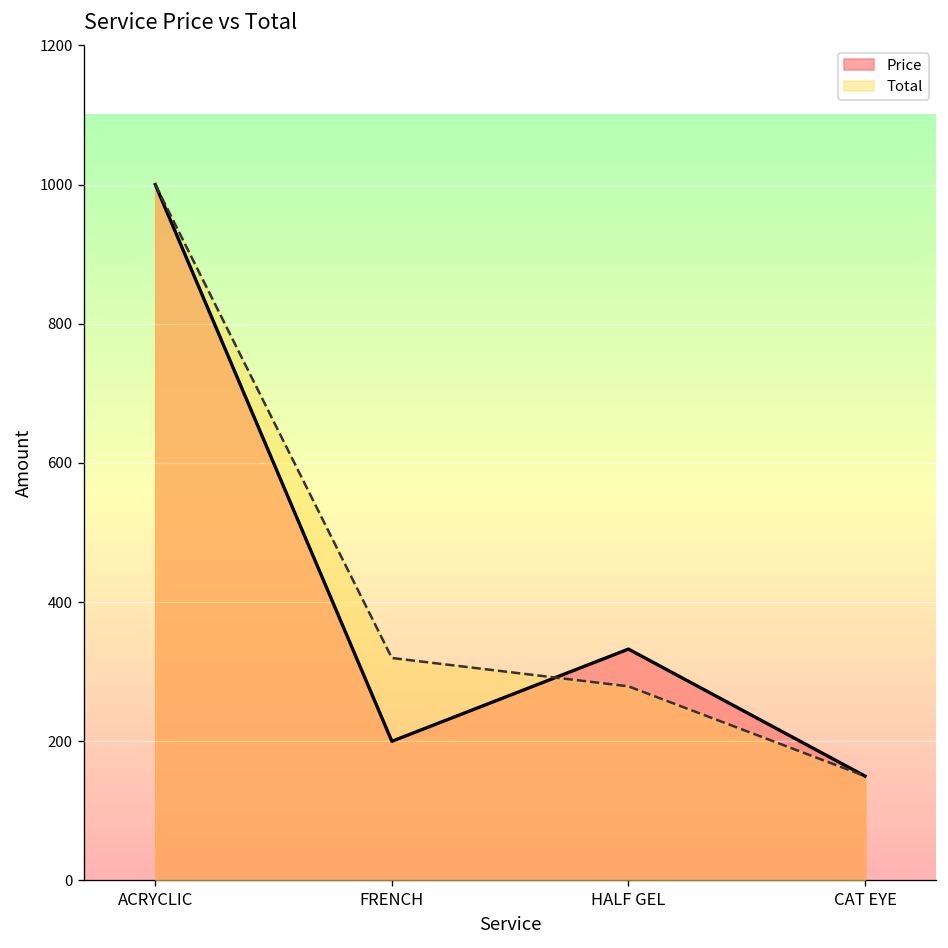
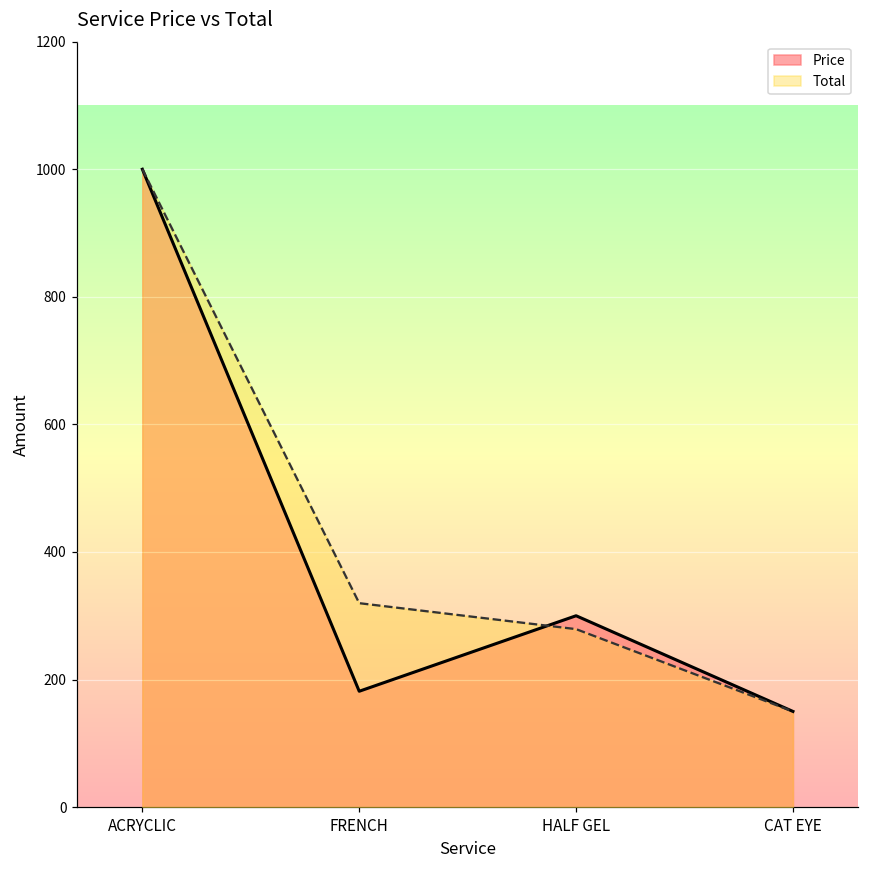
Price, FRENCH: 200 -> 180
Price, HALF GEL: 330 -> 300
